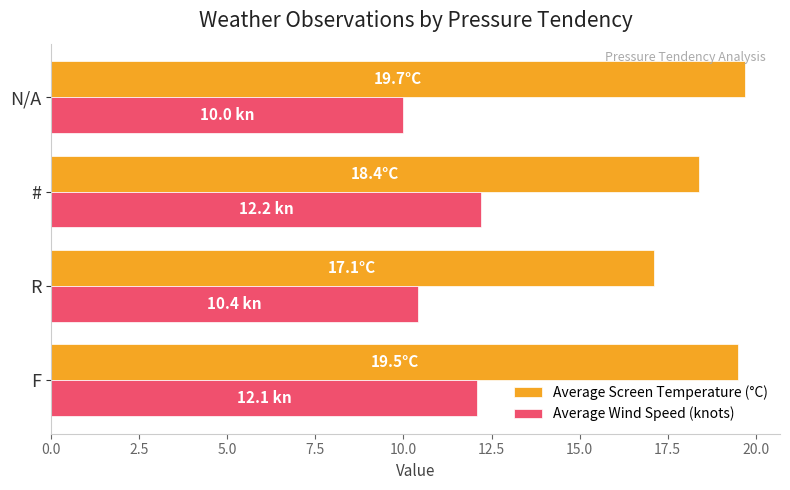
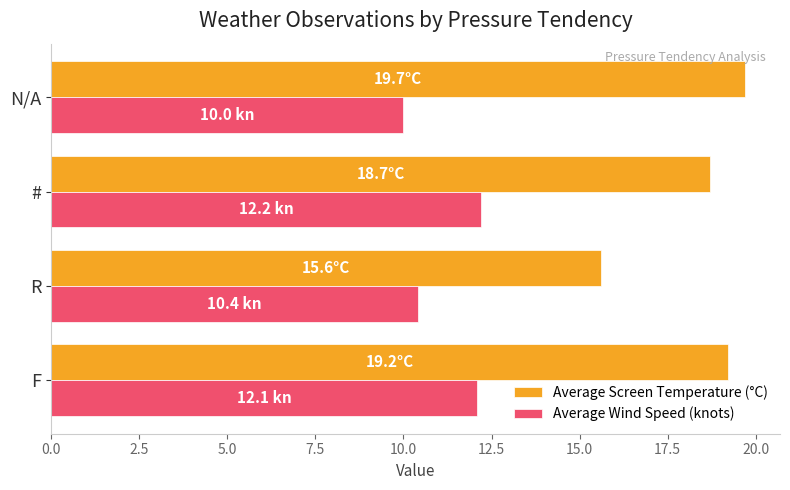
Average Screen Temperature (°C), #: 18.4°C -> 18.7°C
Average Screen Temperature (°C), R: 17.1°C -> 15.6°C
Average Screen Temperature (°C), F: 19.5°C -> 19.2°C
